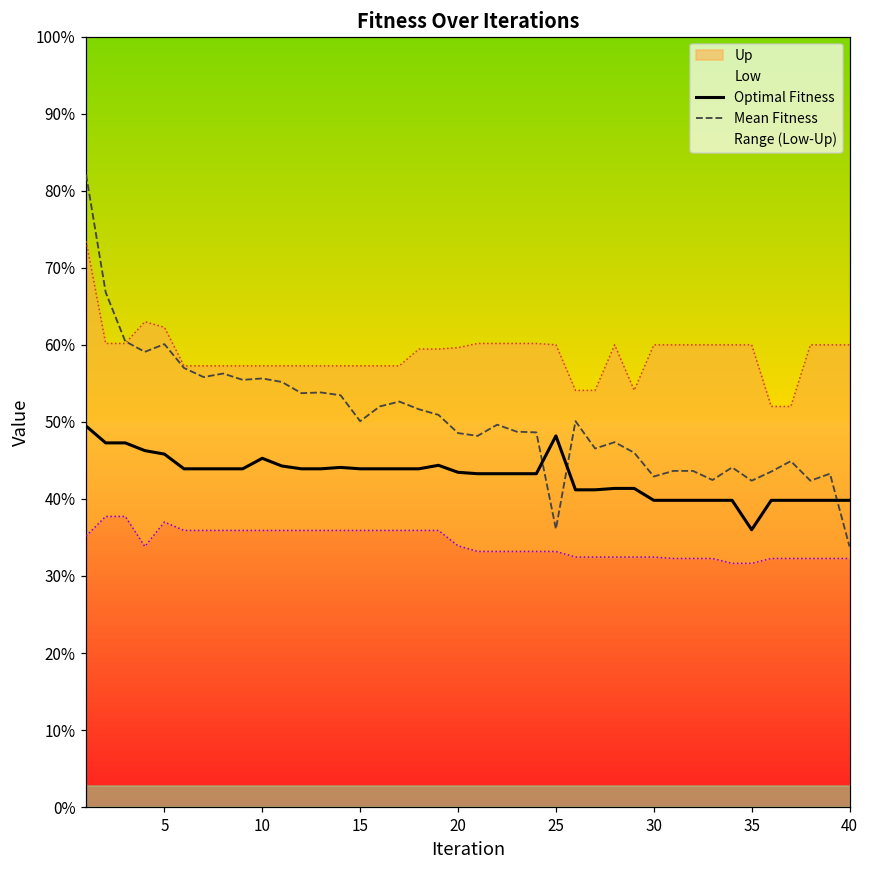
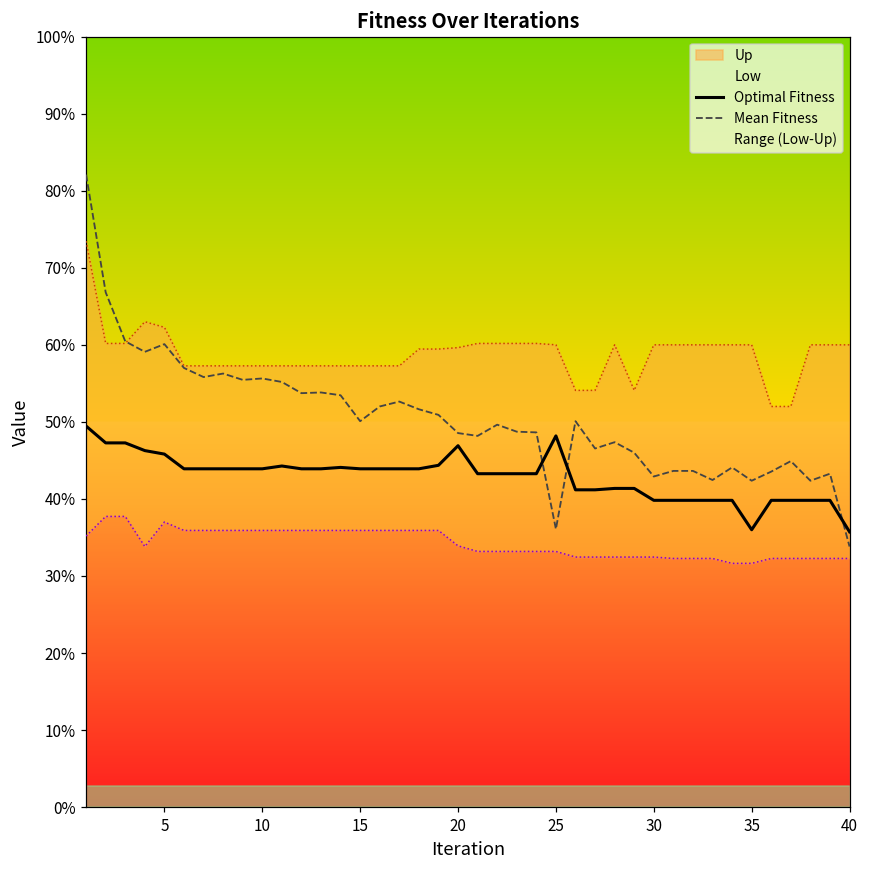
Optimal Fitness, 10: 45% -> 44%
Optimal Fitness, 20: 43% -> 47%
Optimal Fitness, 40: 40% -> 36%
